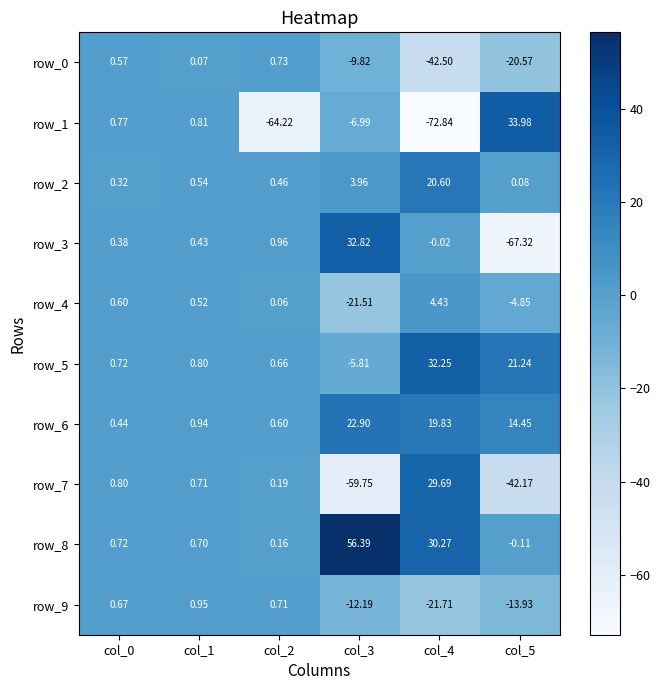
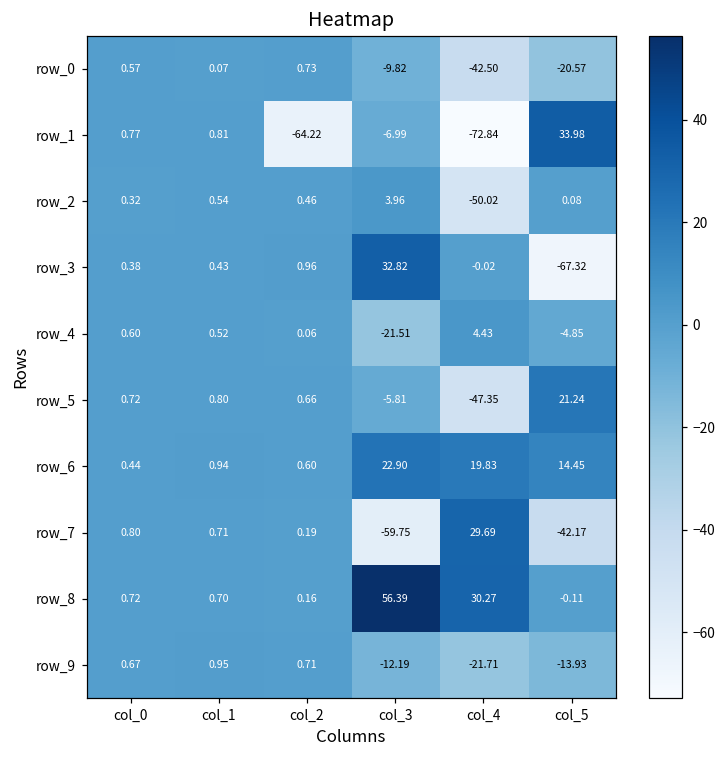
row_2, col_4: 20.60 -> -50.02
row_5, col_4: 32.25 -> -47.35
